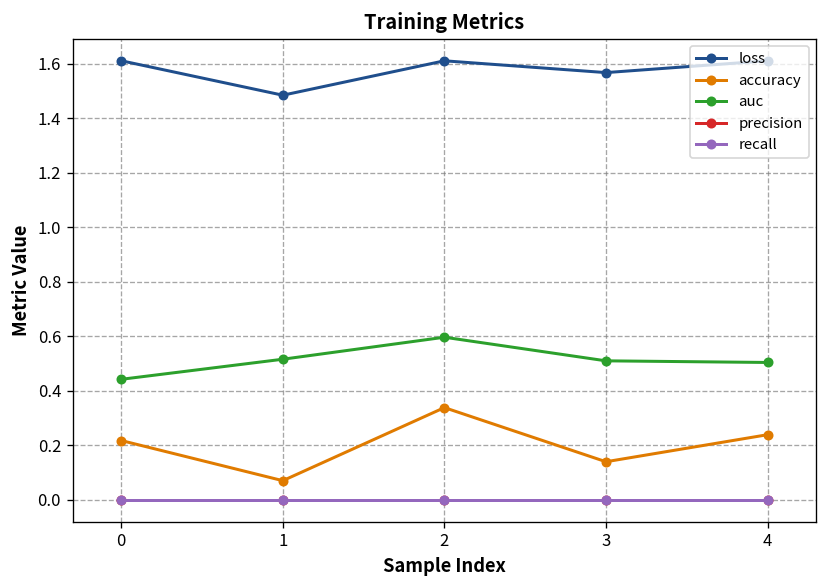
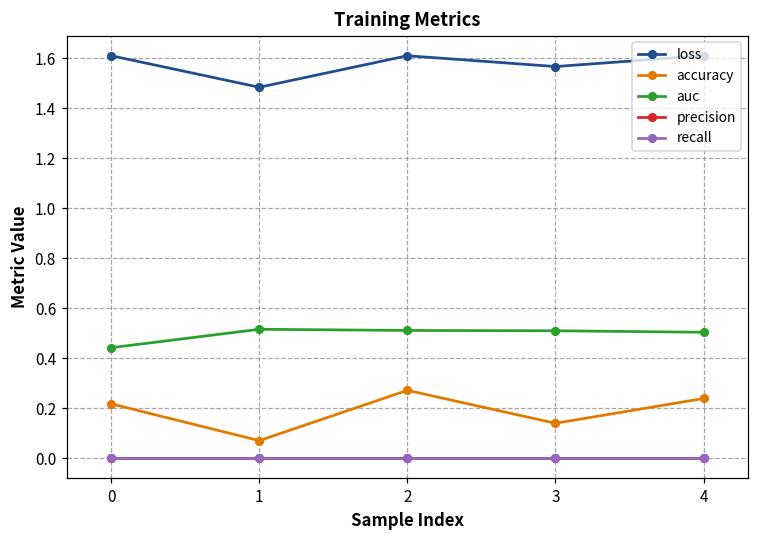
accuracy, 2: 0.34 -> 0.27
auc, 2: 0.60 -> 0.51
